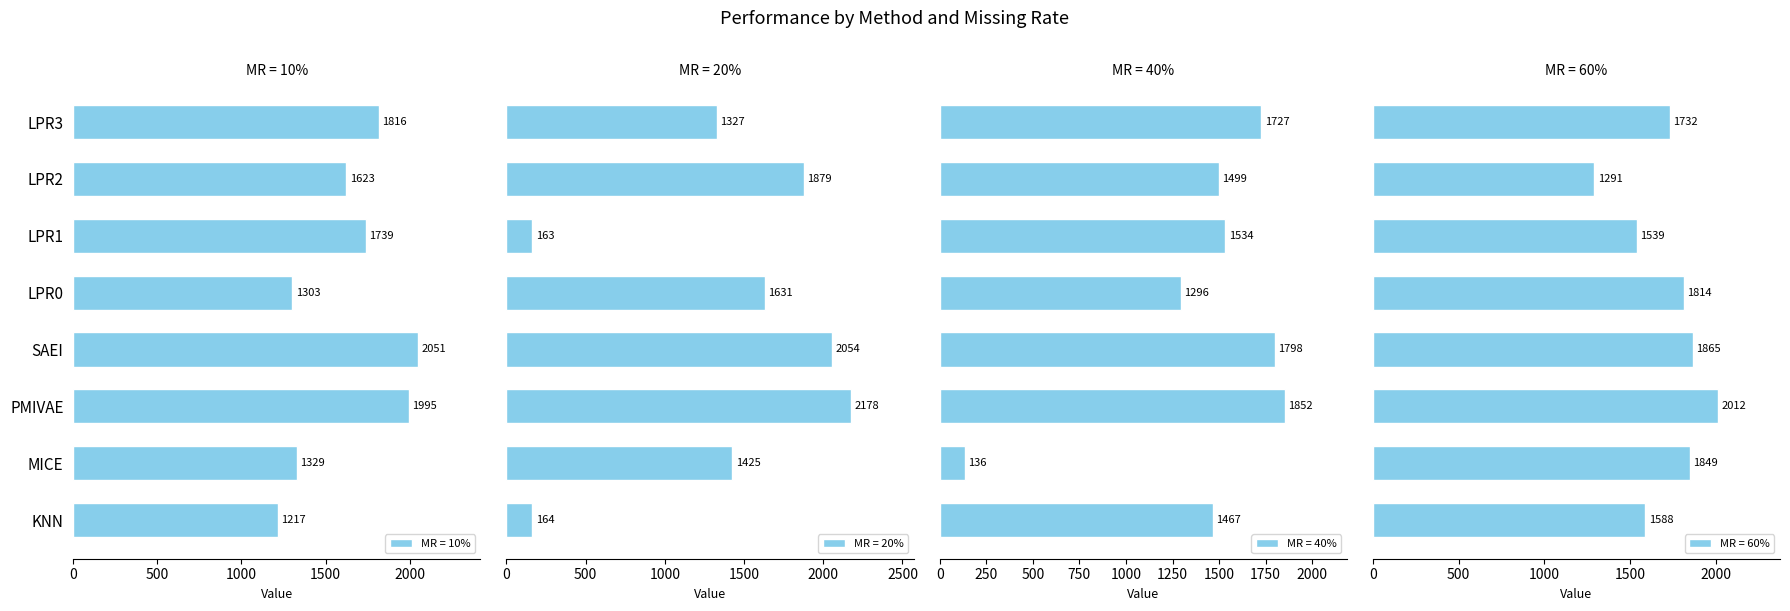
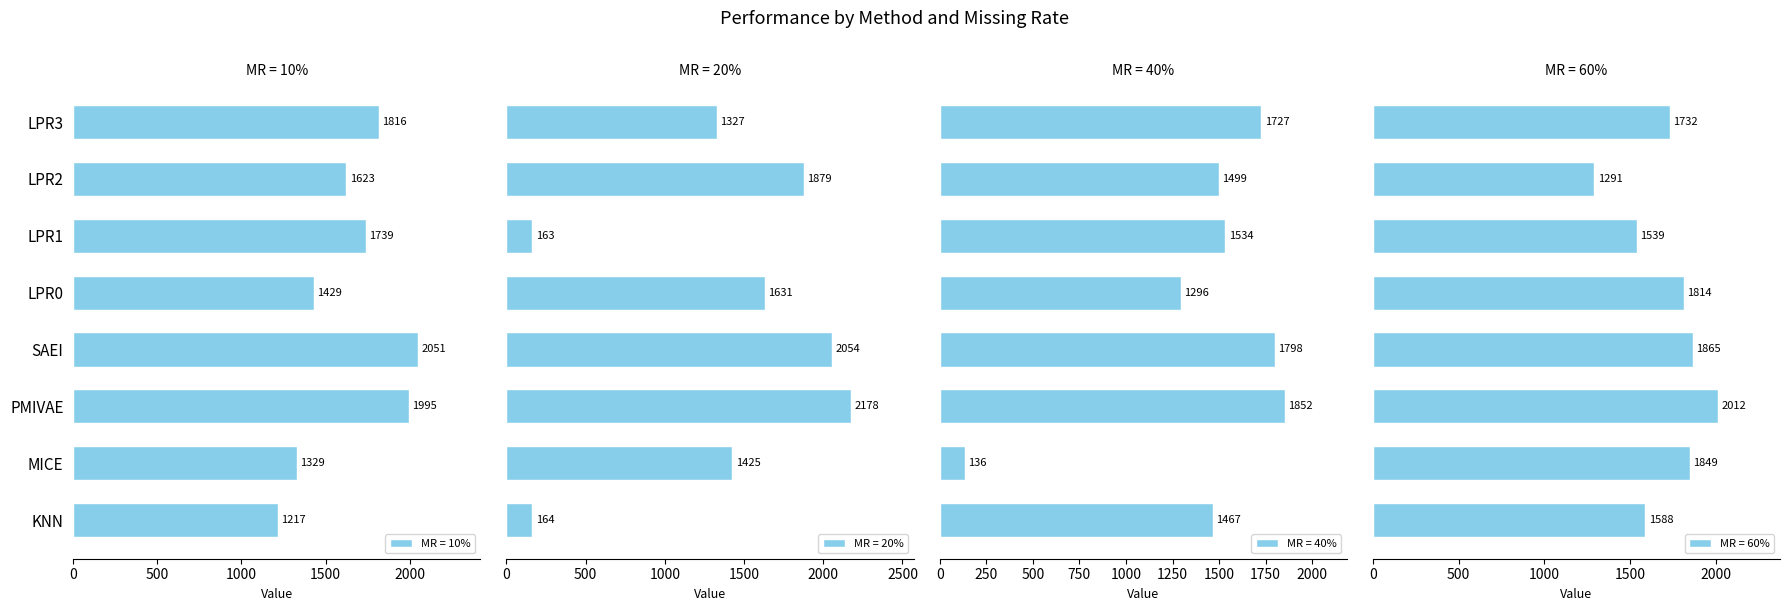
MR = 10%, LPR0: 1303 -> 1429
